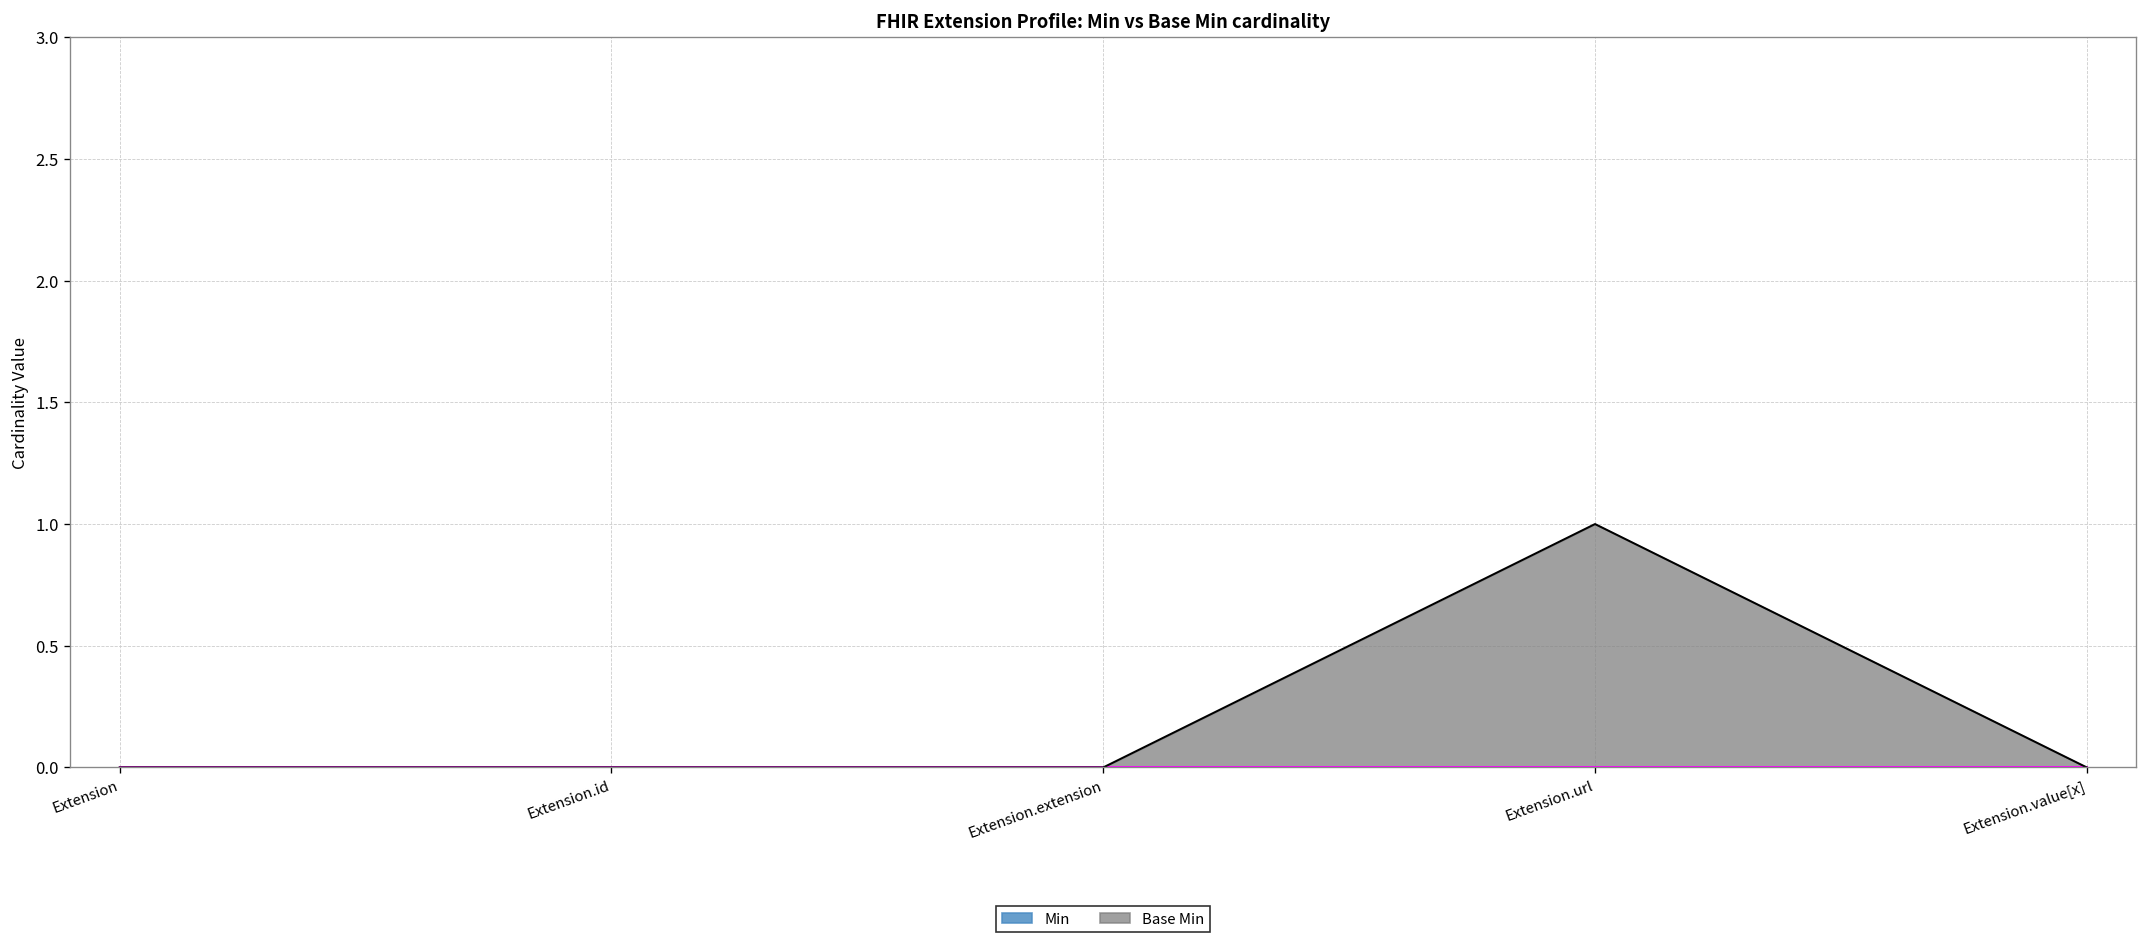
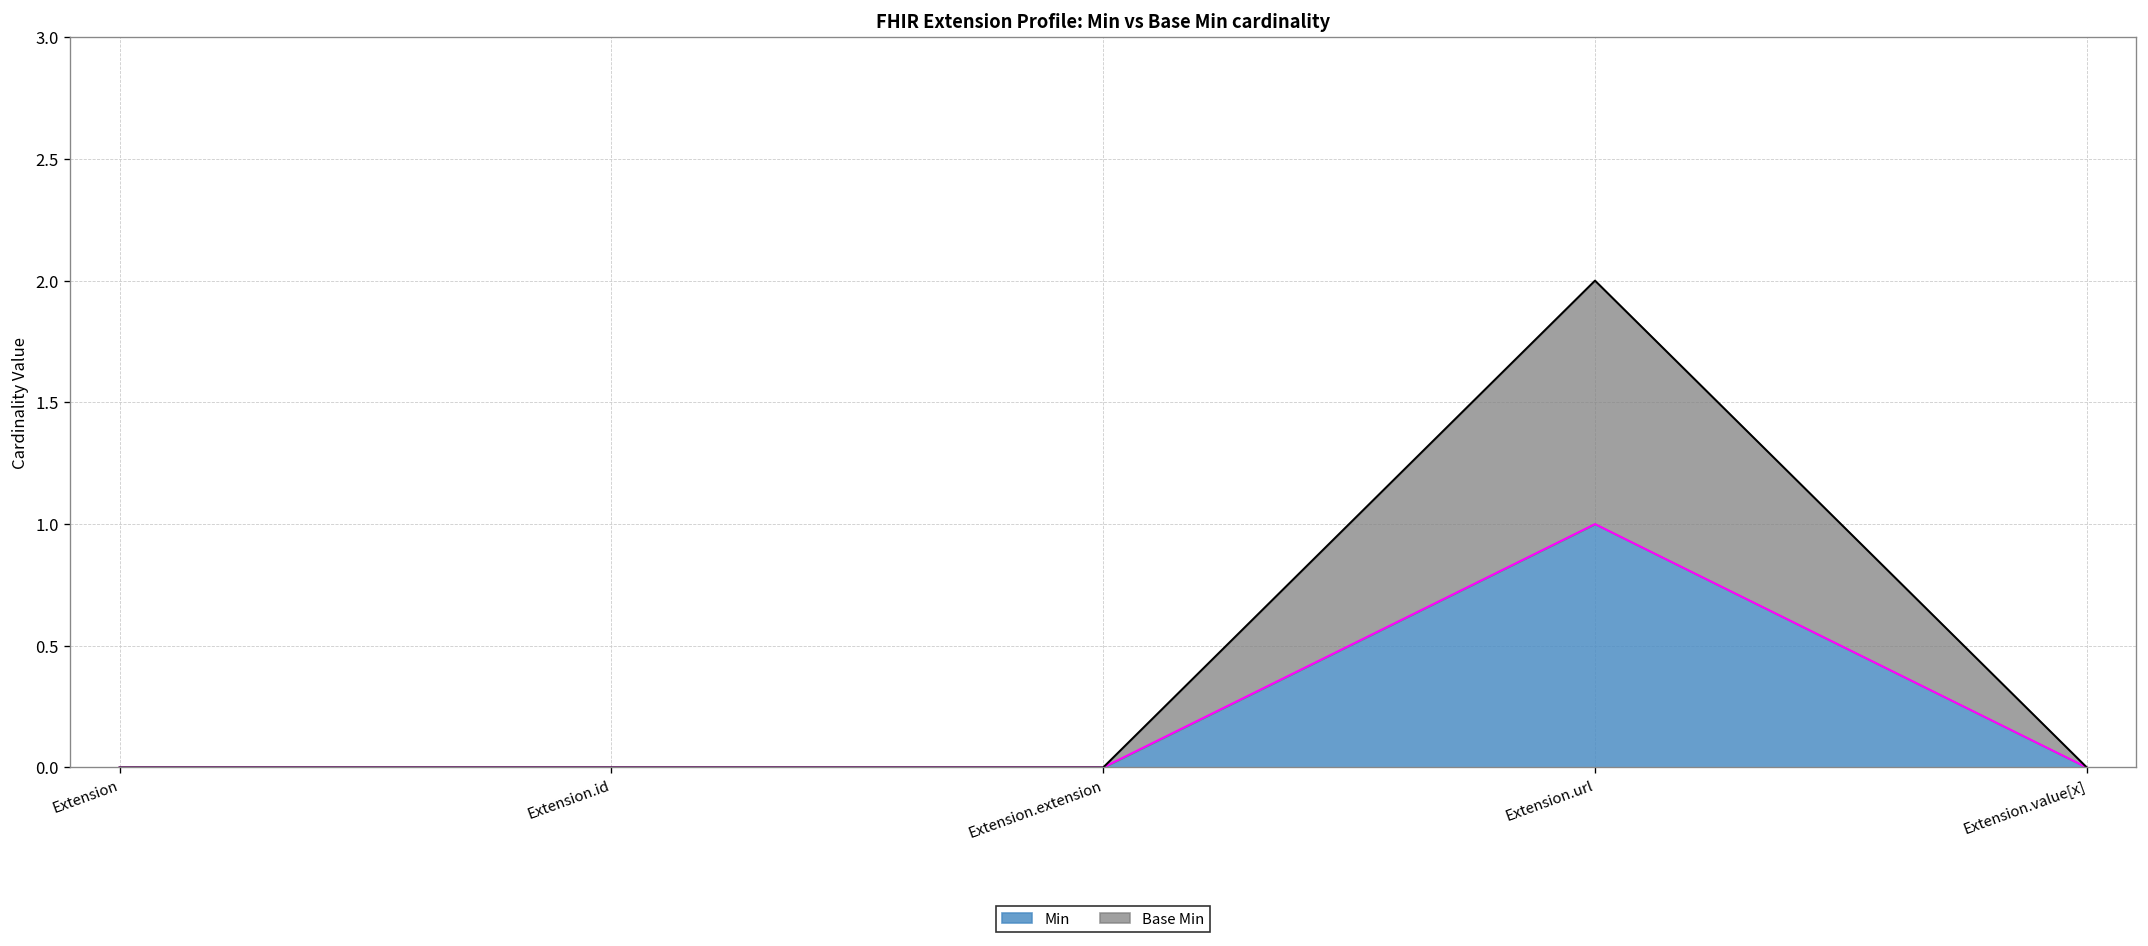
Min, Extension.url: 0 -> 1
